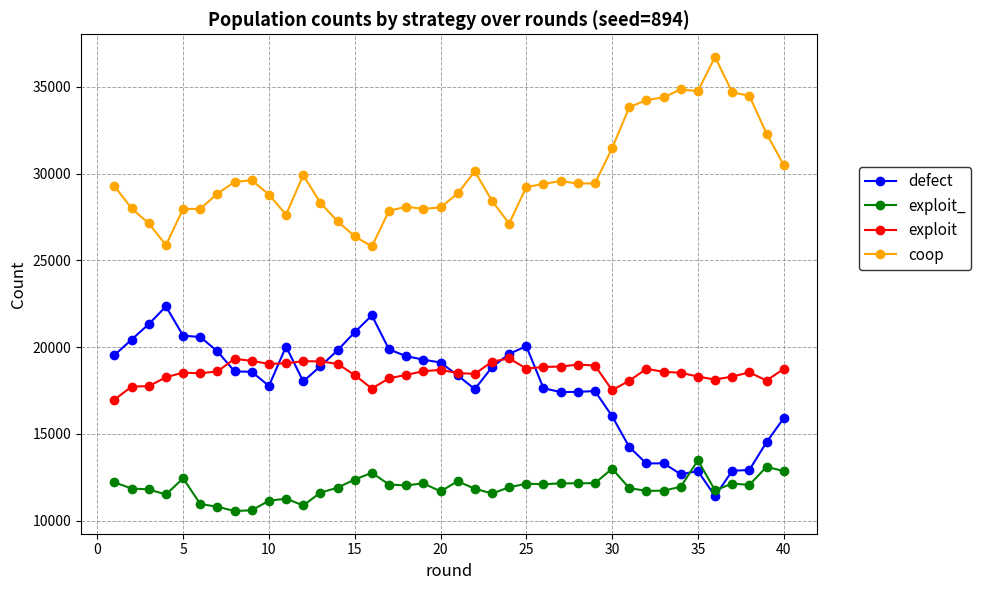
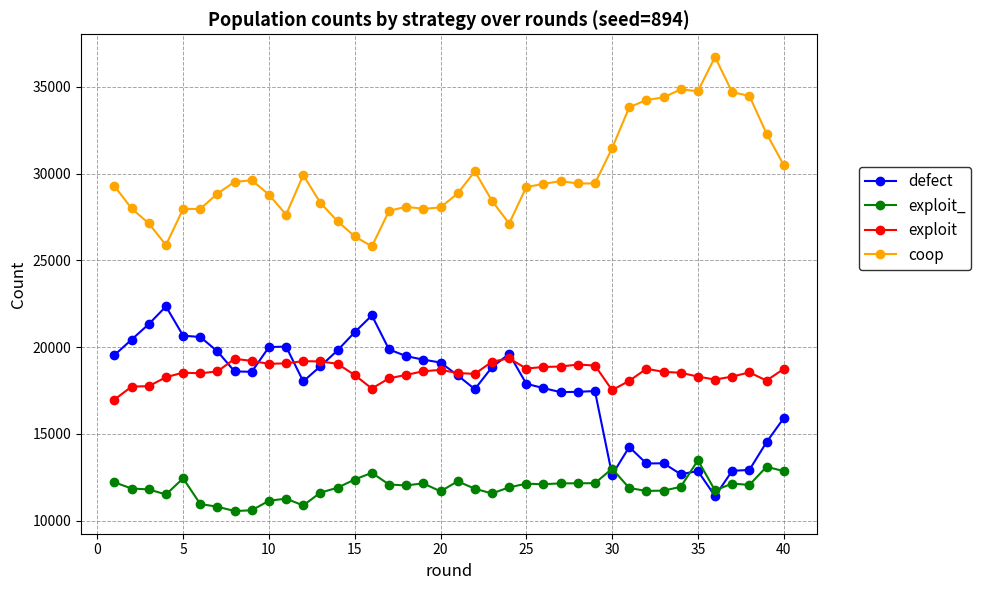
defect, 10: 17800 -> 20000
defect, 25: 20100 -> 17900
defect, 30: 16000 -> 12600
